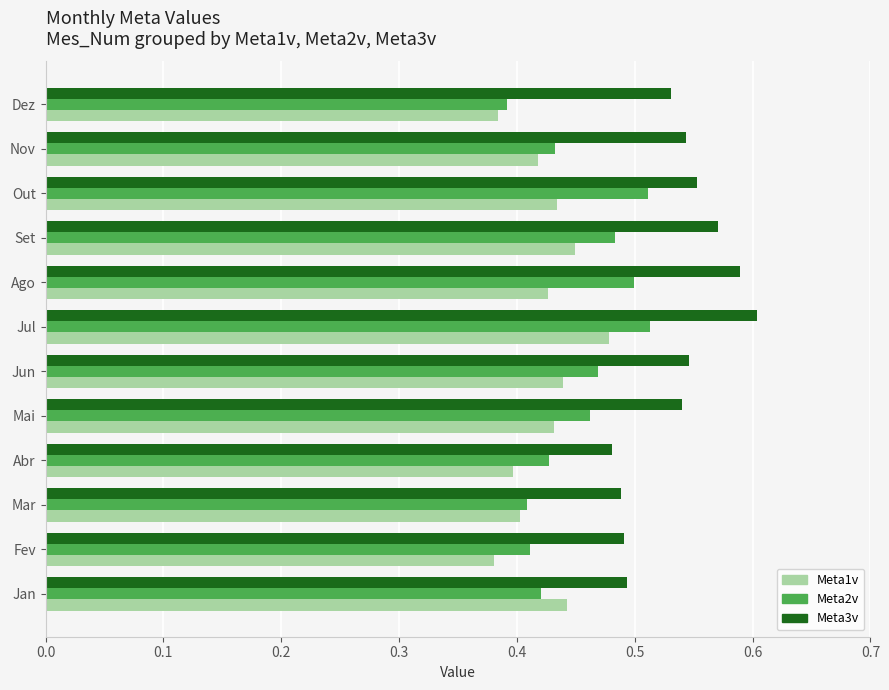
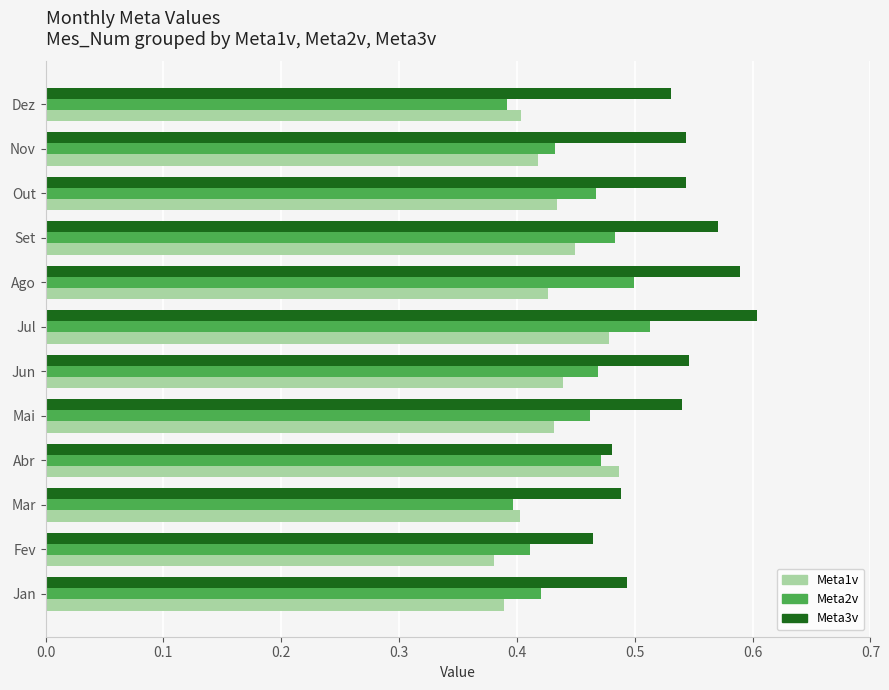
Meta1v, Dez: 0.384 -> 0.403
Meta3v, Out: 0.553 -> 0.544
Meta2v, Out: 0.511 -> 0.467
Meta2v, Abr: 0.427 -> 0.472
Meta1v, Abr: 0.397 -> 0.487
Meta2v, Mar: 0.409 -> 0.397
Meta3v, Fev: 0.491 -> 0.465
Meta1v, Jan: 0.442 -> 0.389
